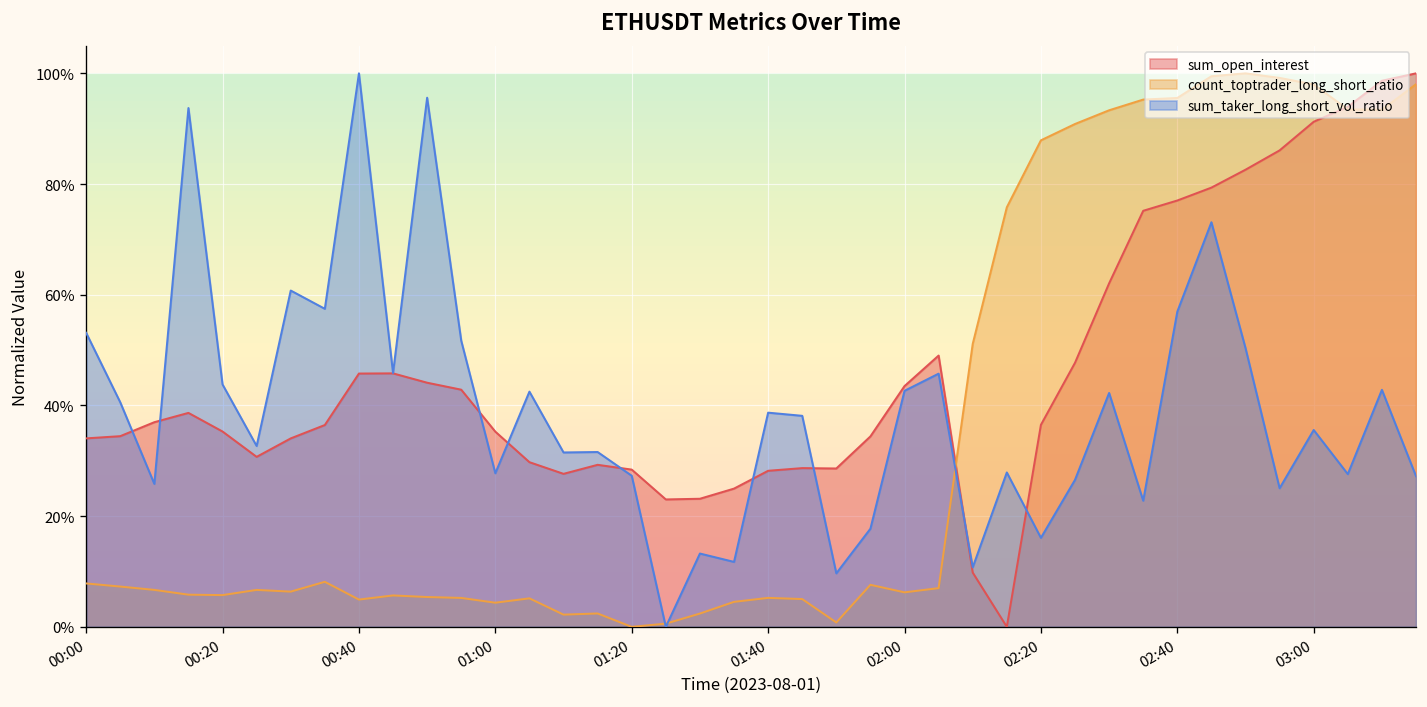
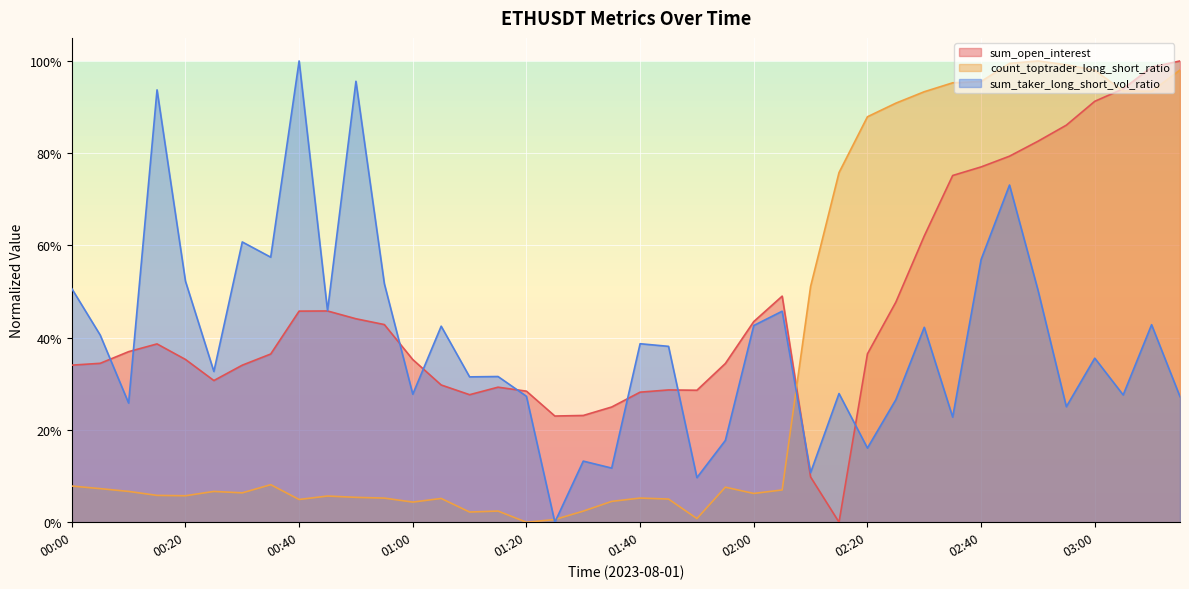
sum_taker_long_short_vol_ratio, 00:00: 53% -> 51%
sum_taker_long_short_vol_ratio, 00:20: 44% -> 52%
